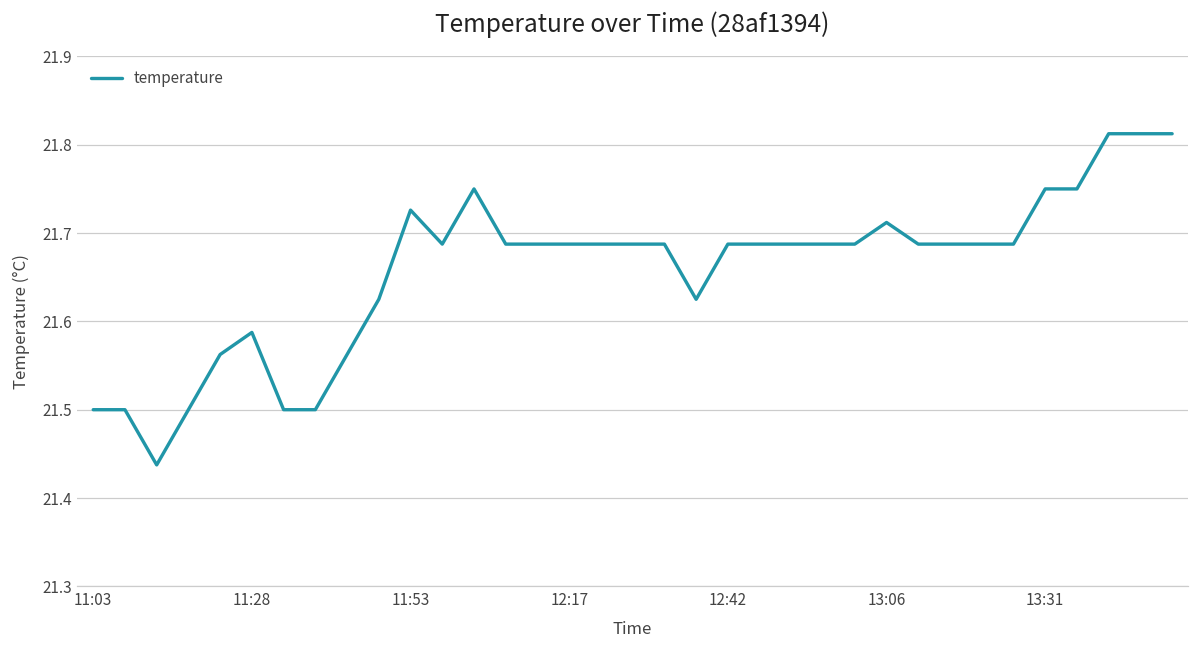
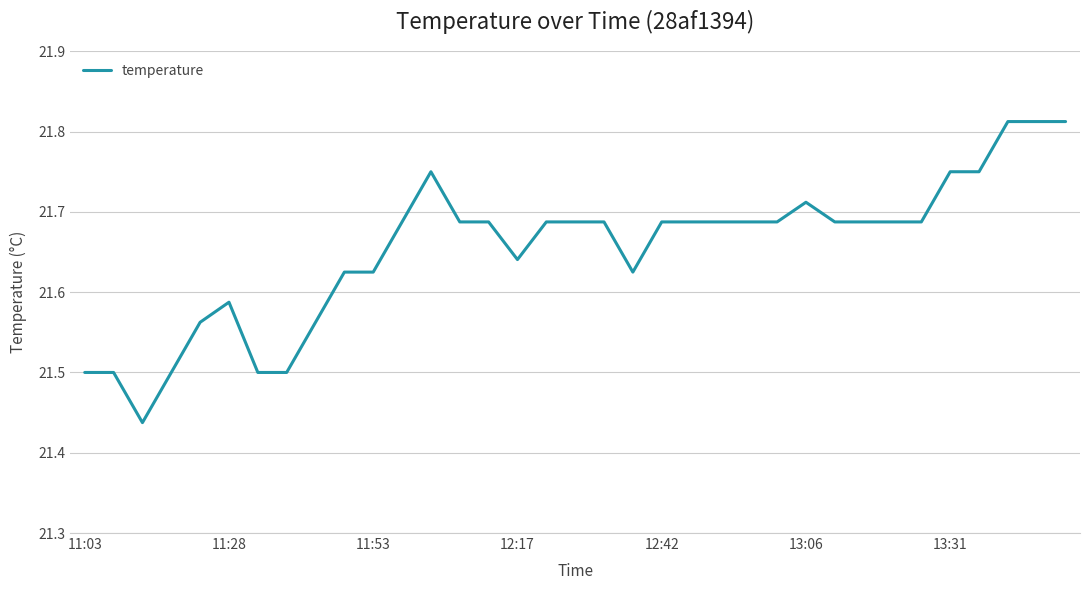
11:53: 21.73 -> 21.63
12:17: 21.69 -> 21.64
